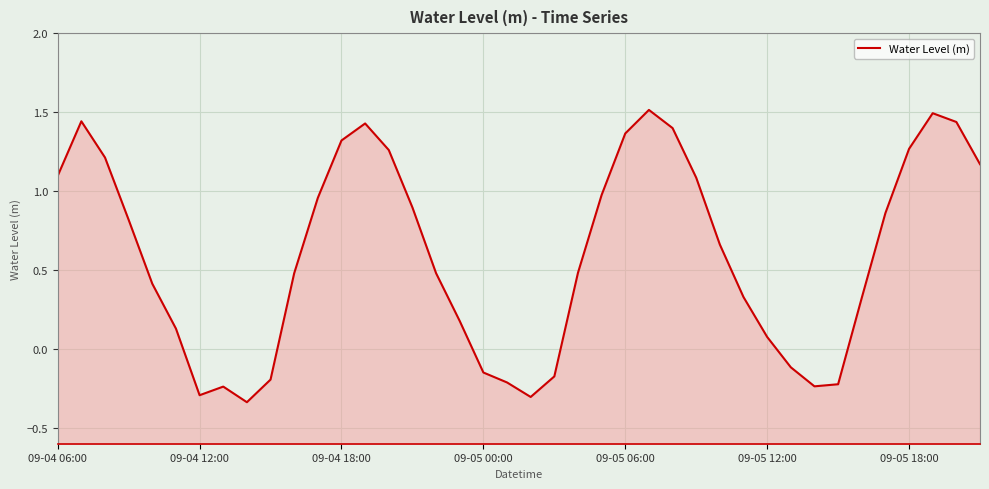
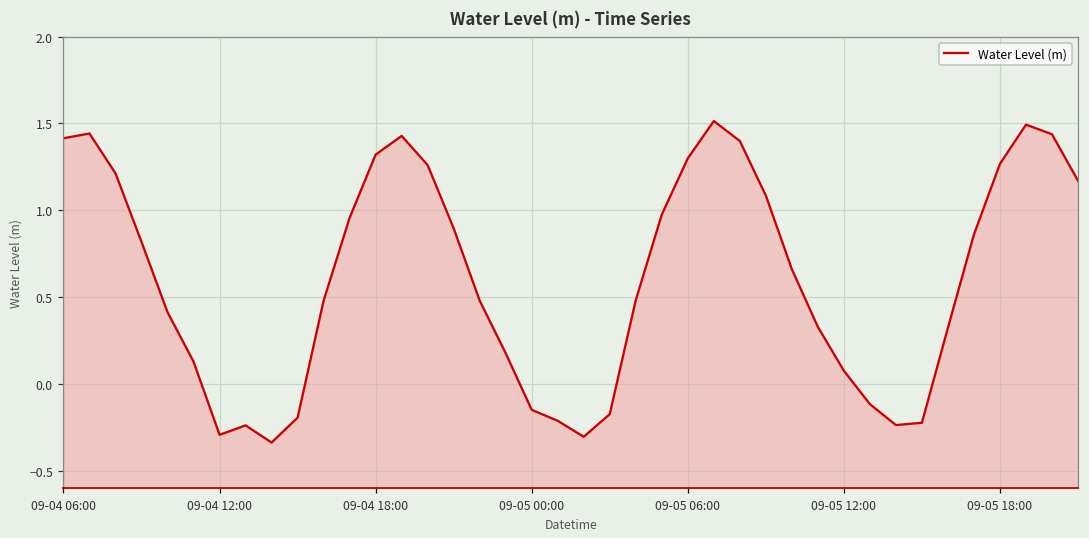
09-04 06:00: 1.10 -> 1.41
09-05 06:00: 1.36 -> 1.30
